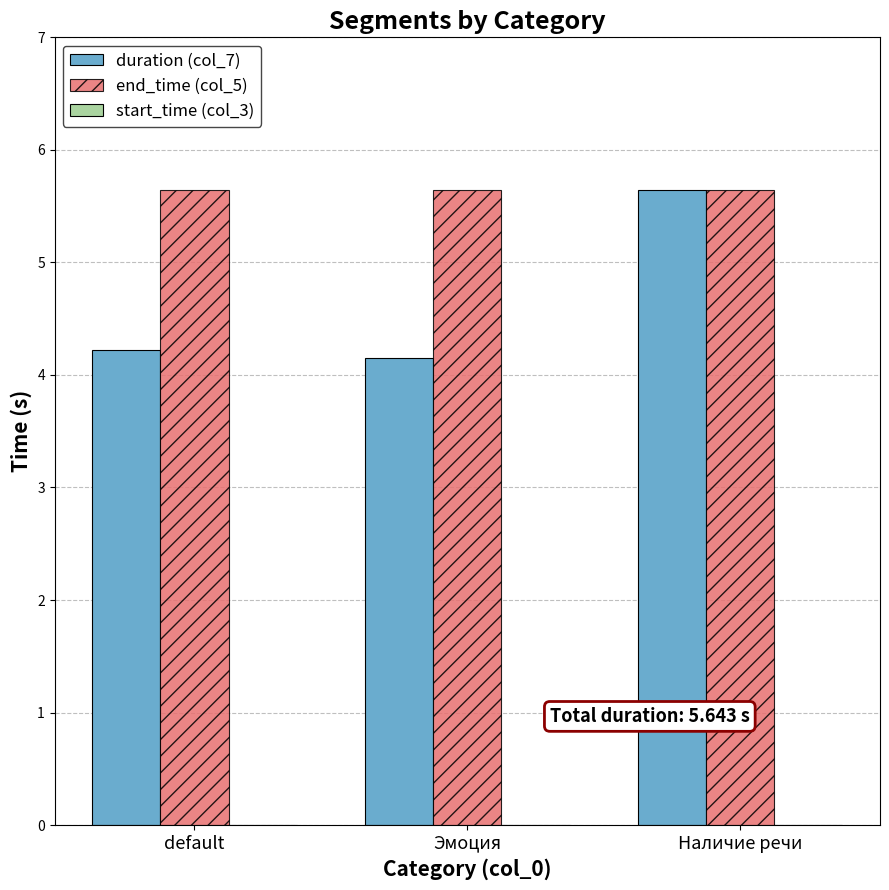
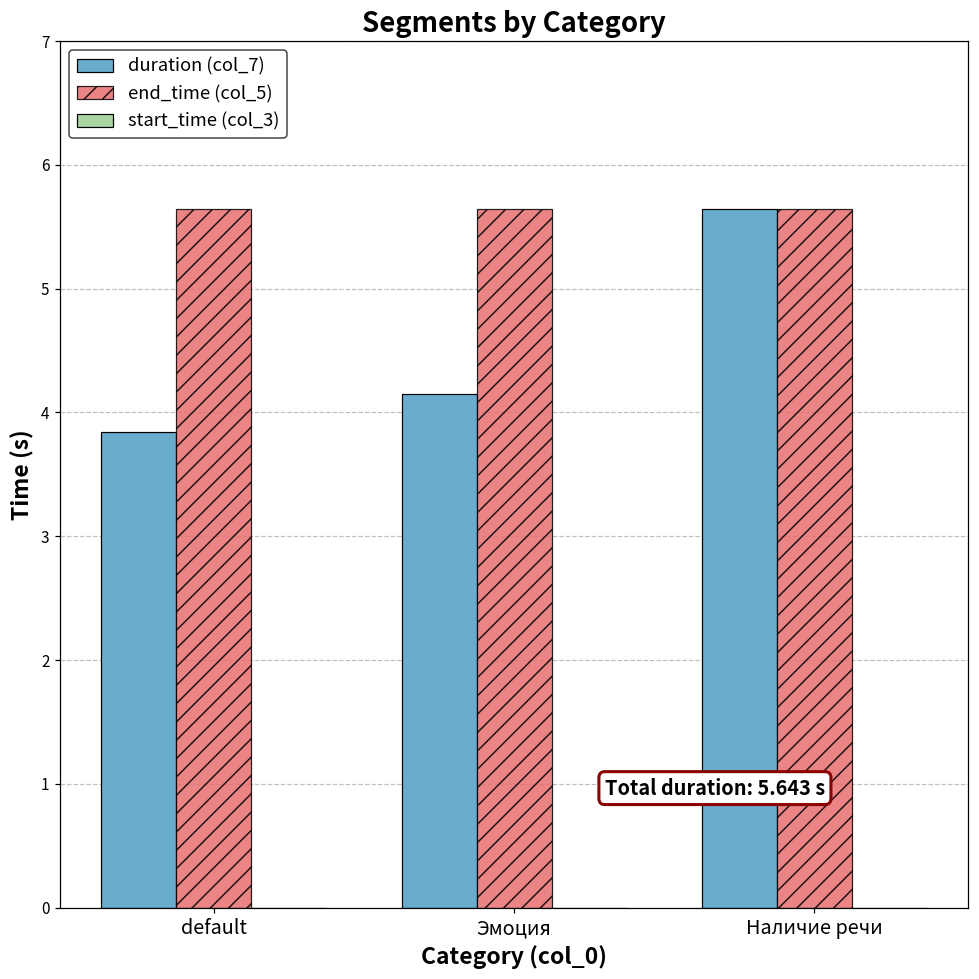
duration (col_7), default: 4.22 -> 3.84
